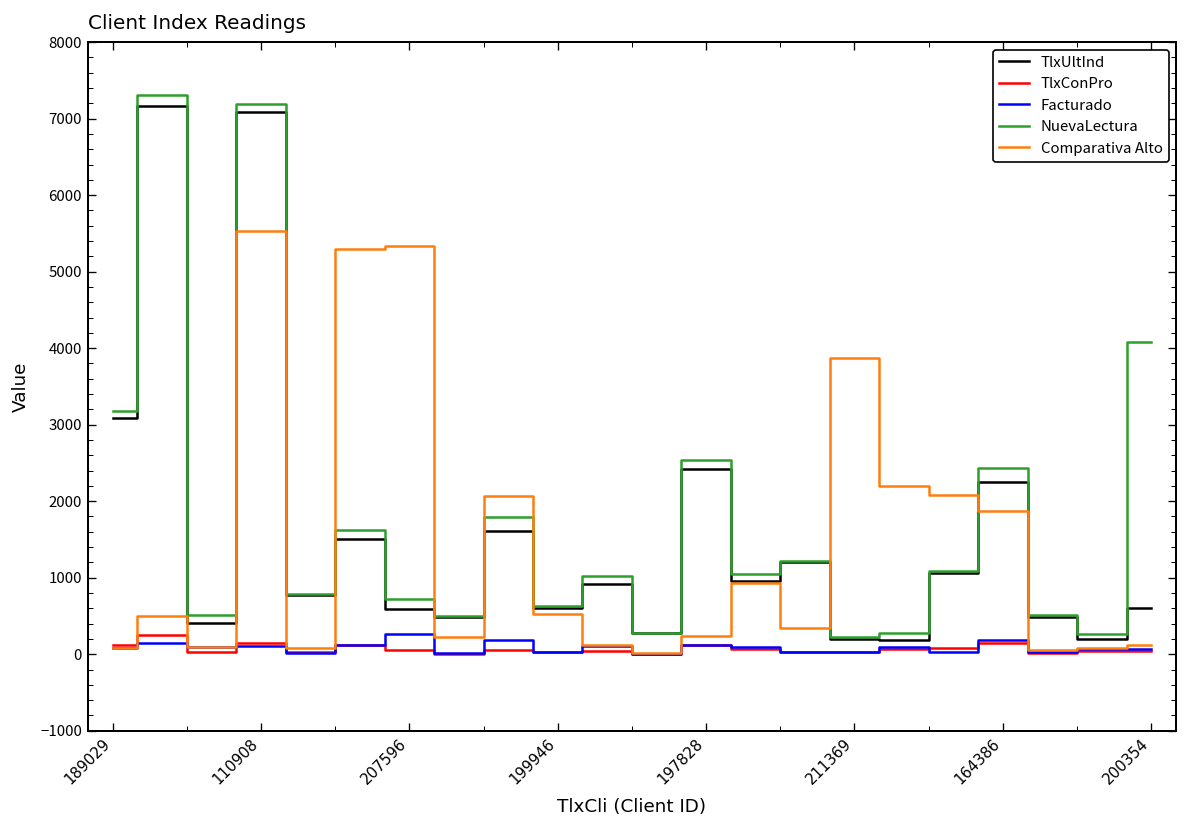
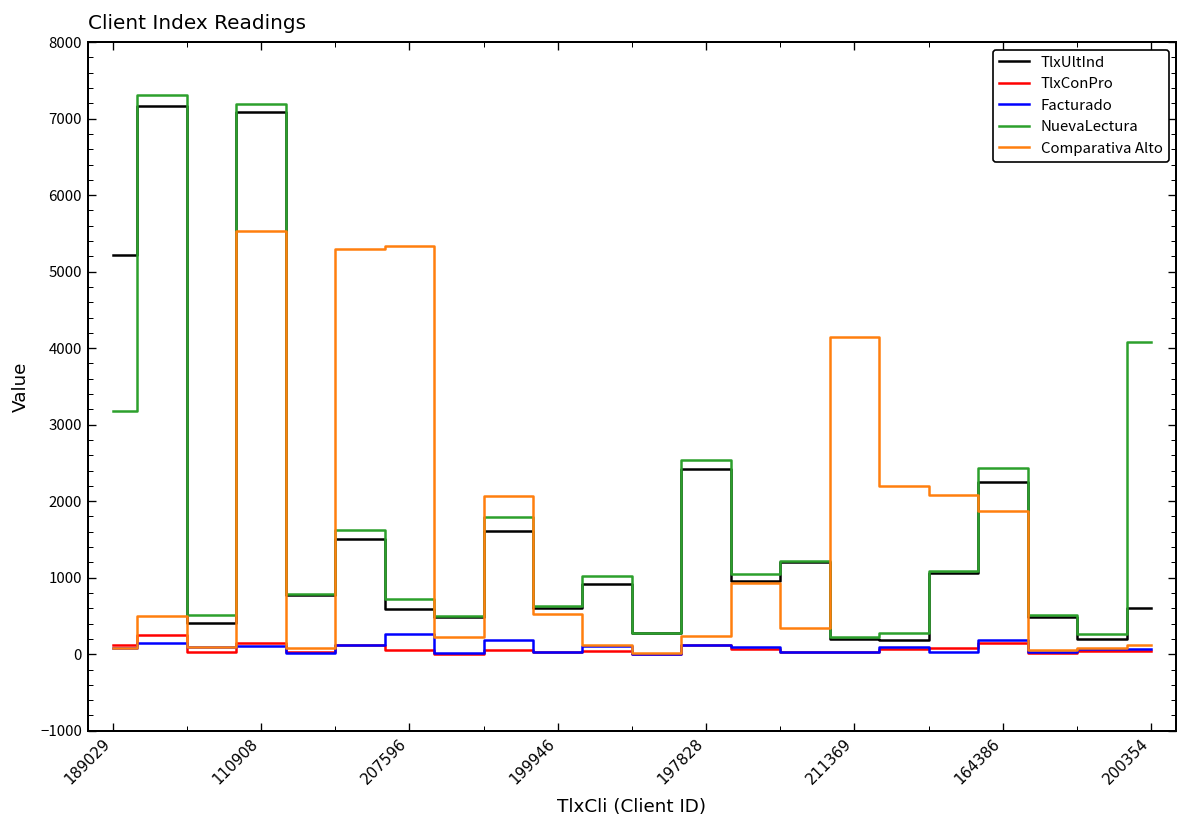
TlxUltInd, 189029: 3100 -> 5200
Comparativa Alto, 211369: 3900 -> 4100
